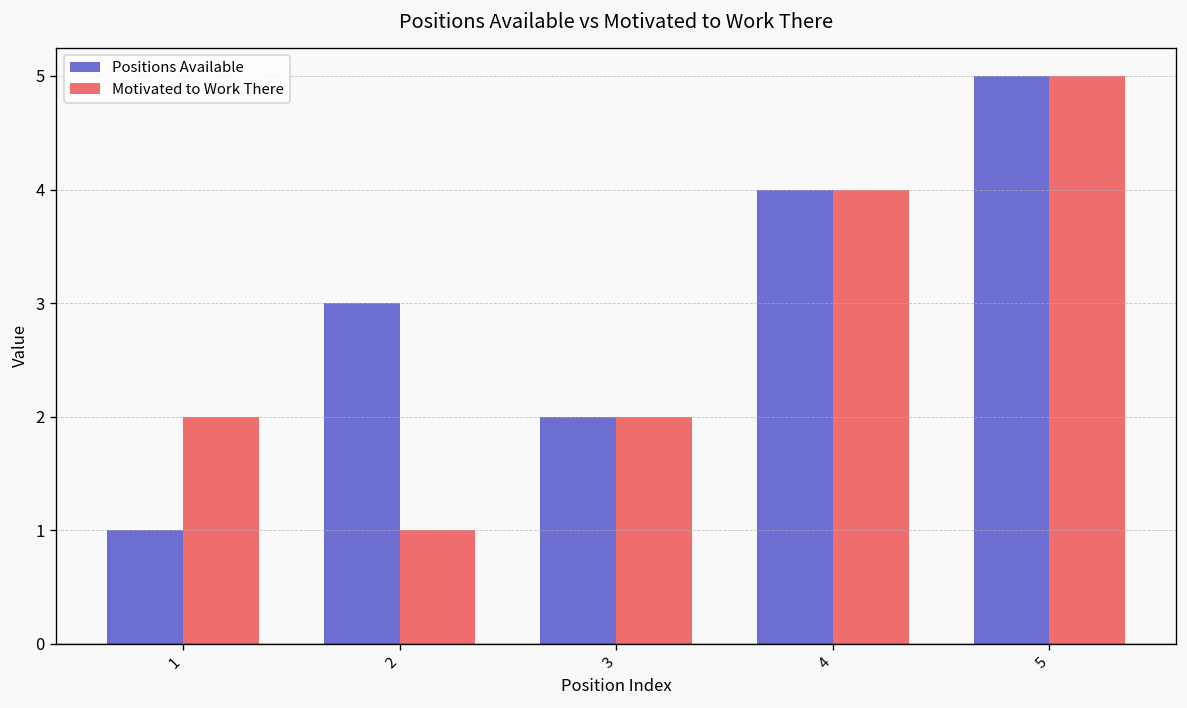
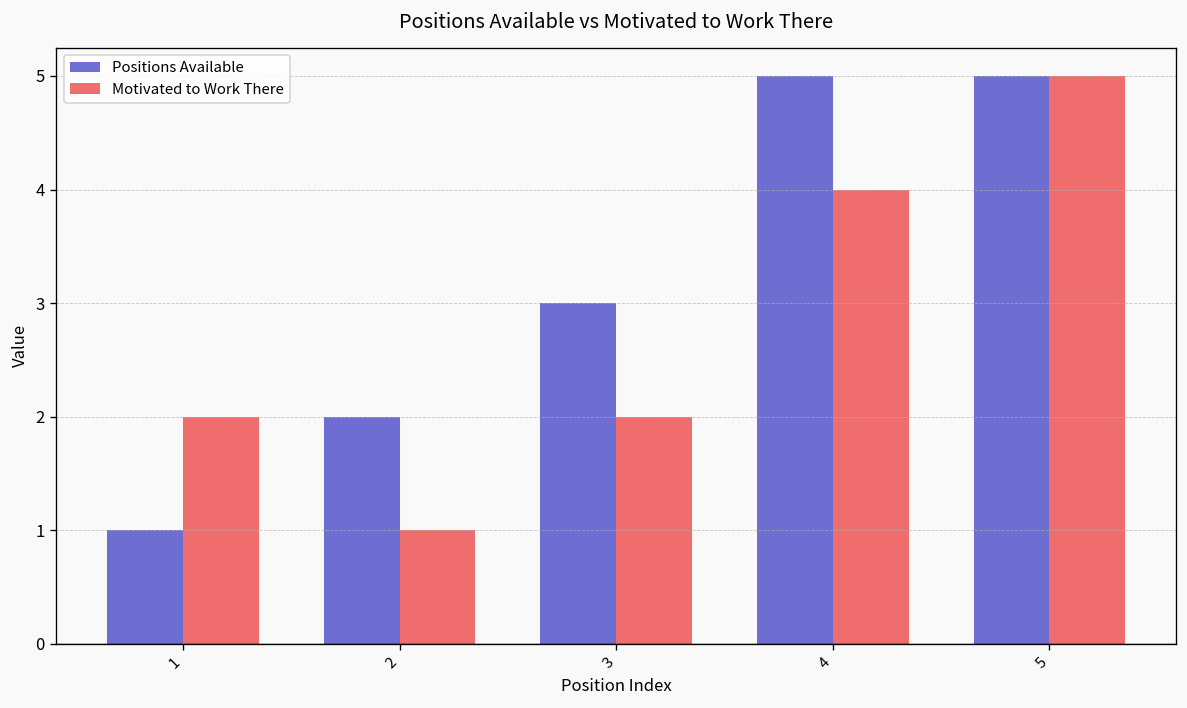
Positions Available, 2: 3 -> 2
Positions Available, 3: 2 -> 3
Positions Available, 4: 4 -> 5
